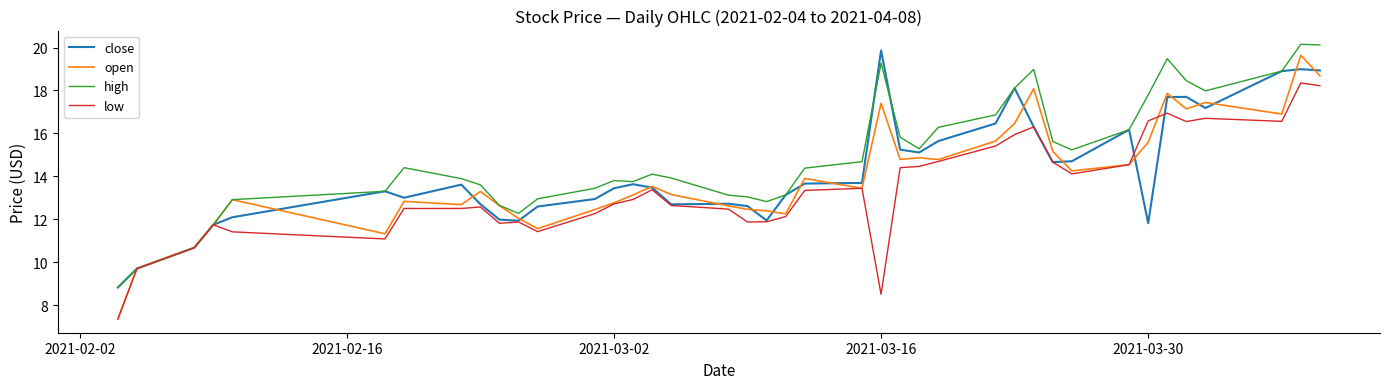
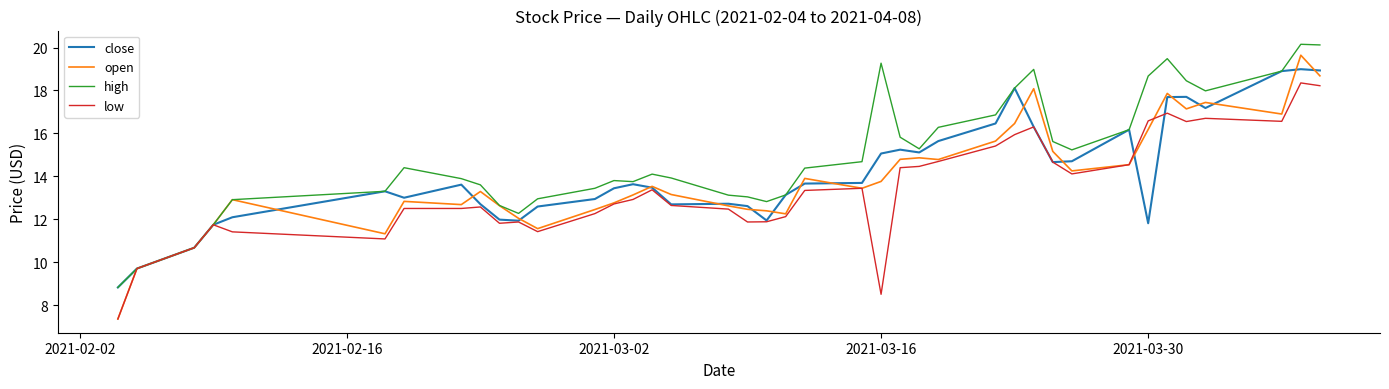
close, 2021-03-16: 19.9 -> 15.1
open, 2021-03-16: 17.4 -> 13.8
open, 2021-03-30: 15.6 -> 16.2
high, 2021-03-30: 17.8 -> 18.7
